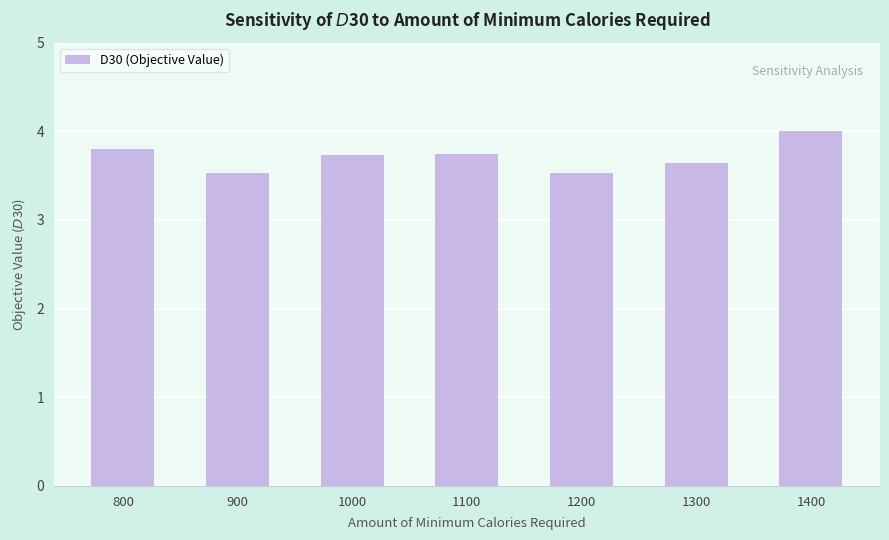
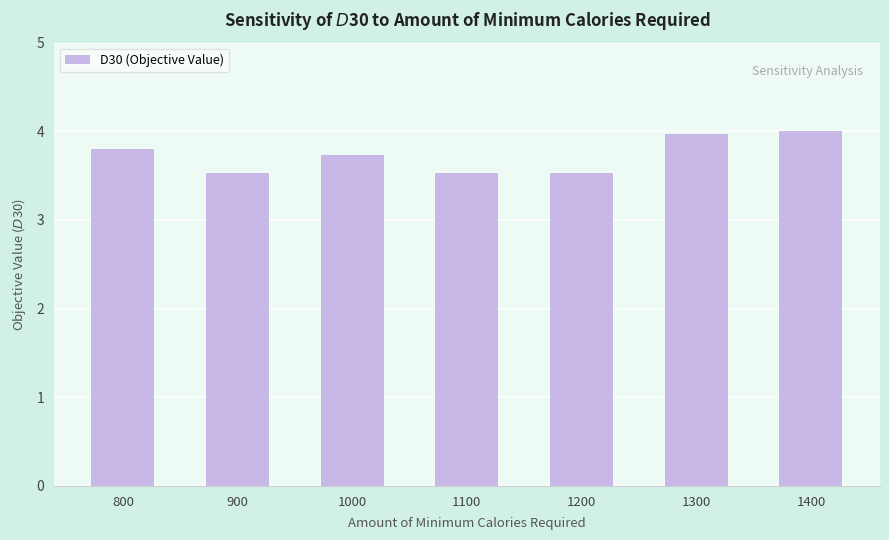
1100: 3.7 -> 3.5
1300: 3.6 -> 4.0
